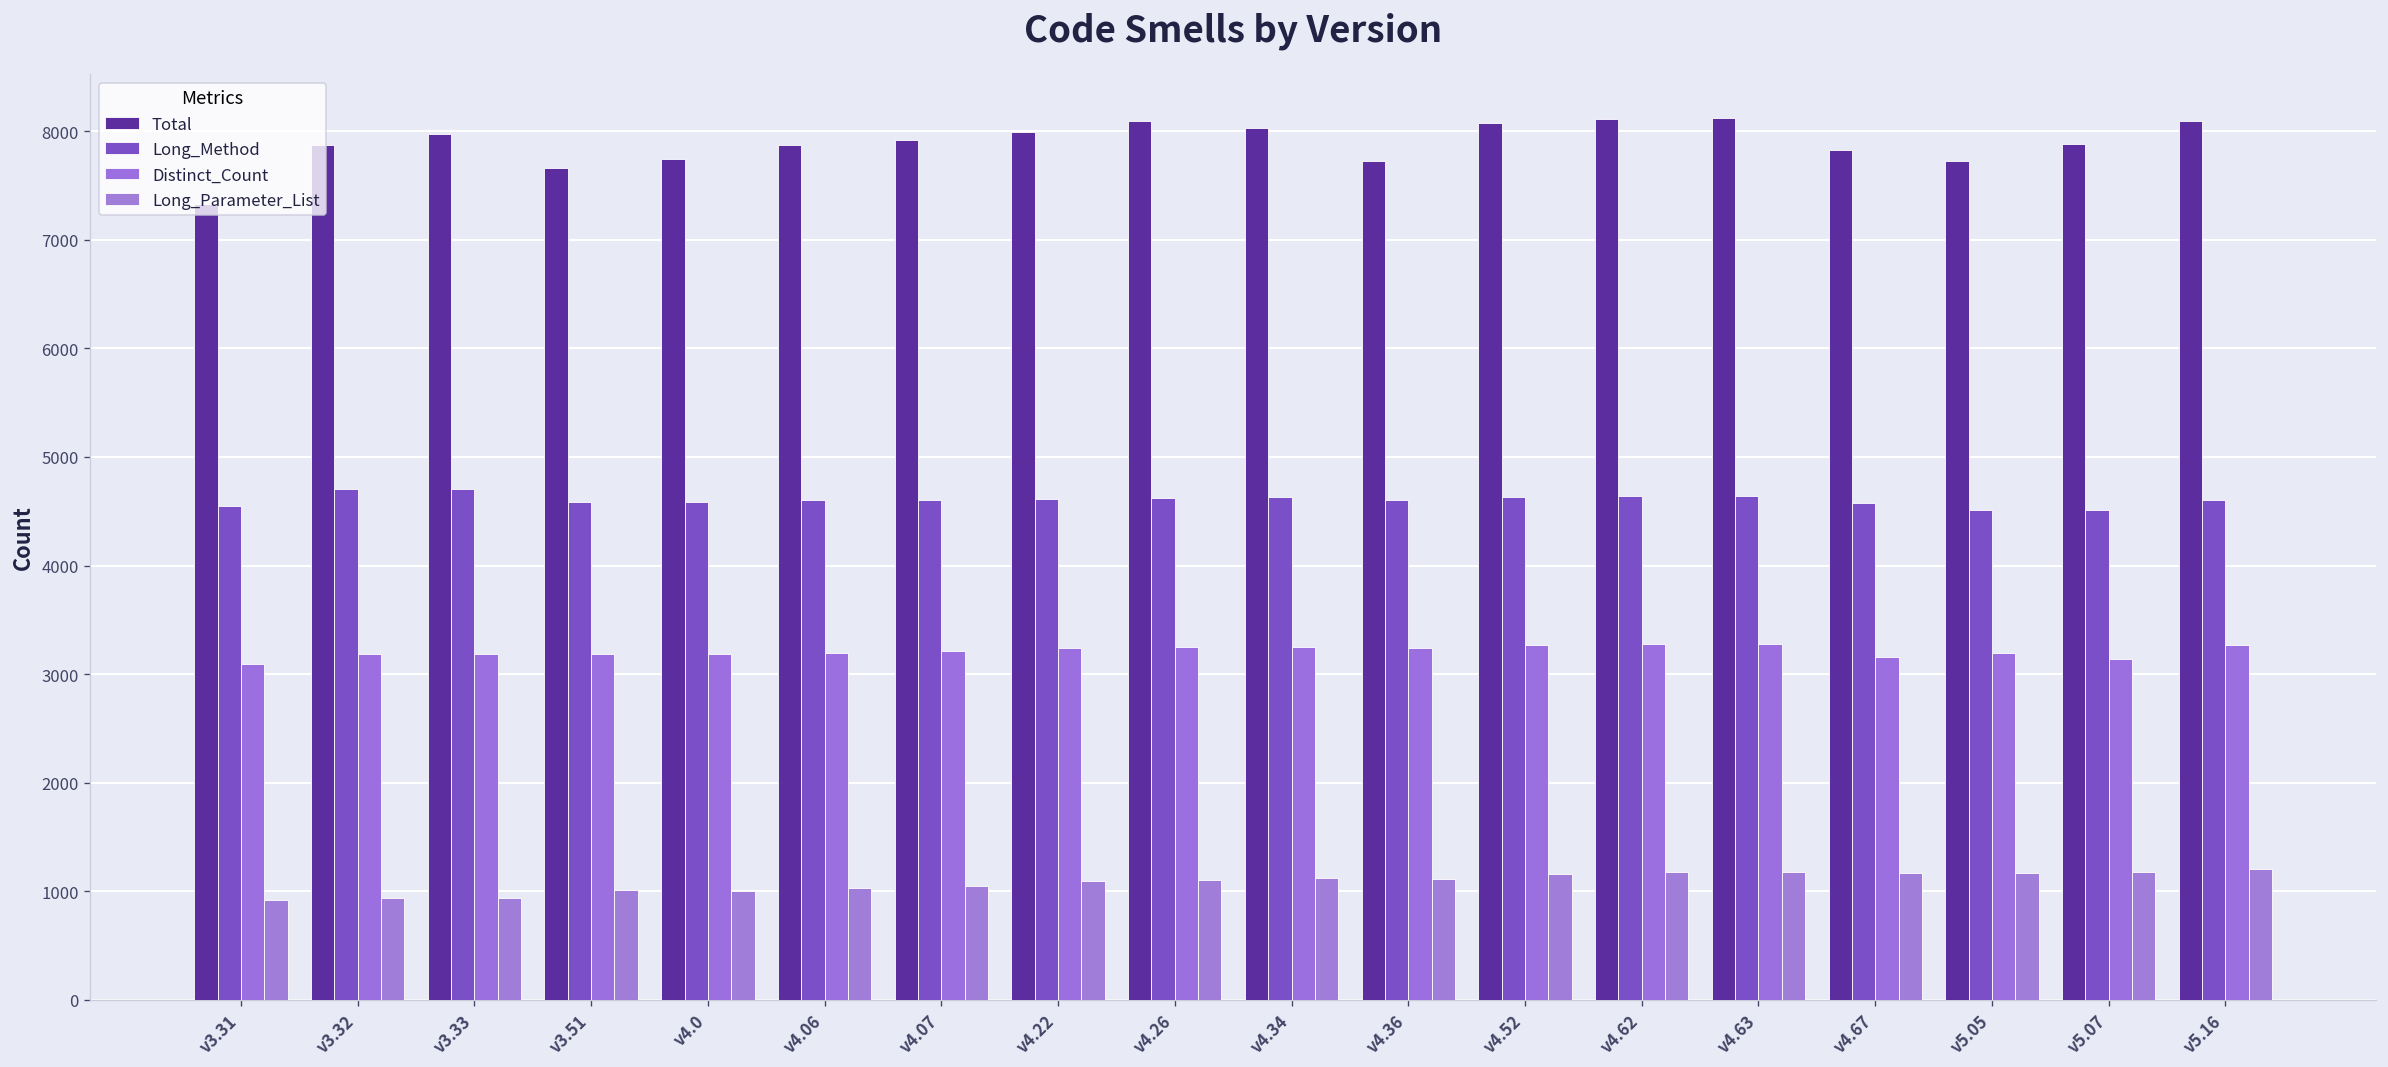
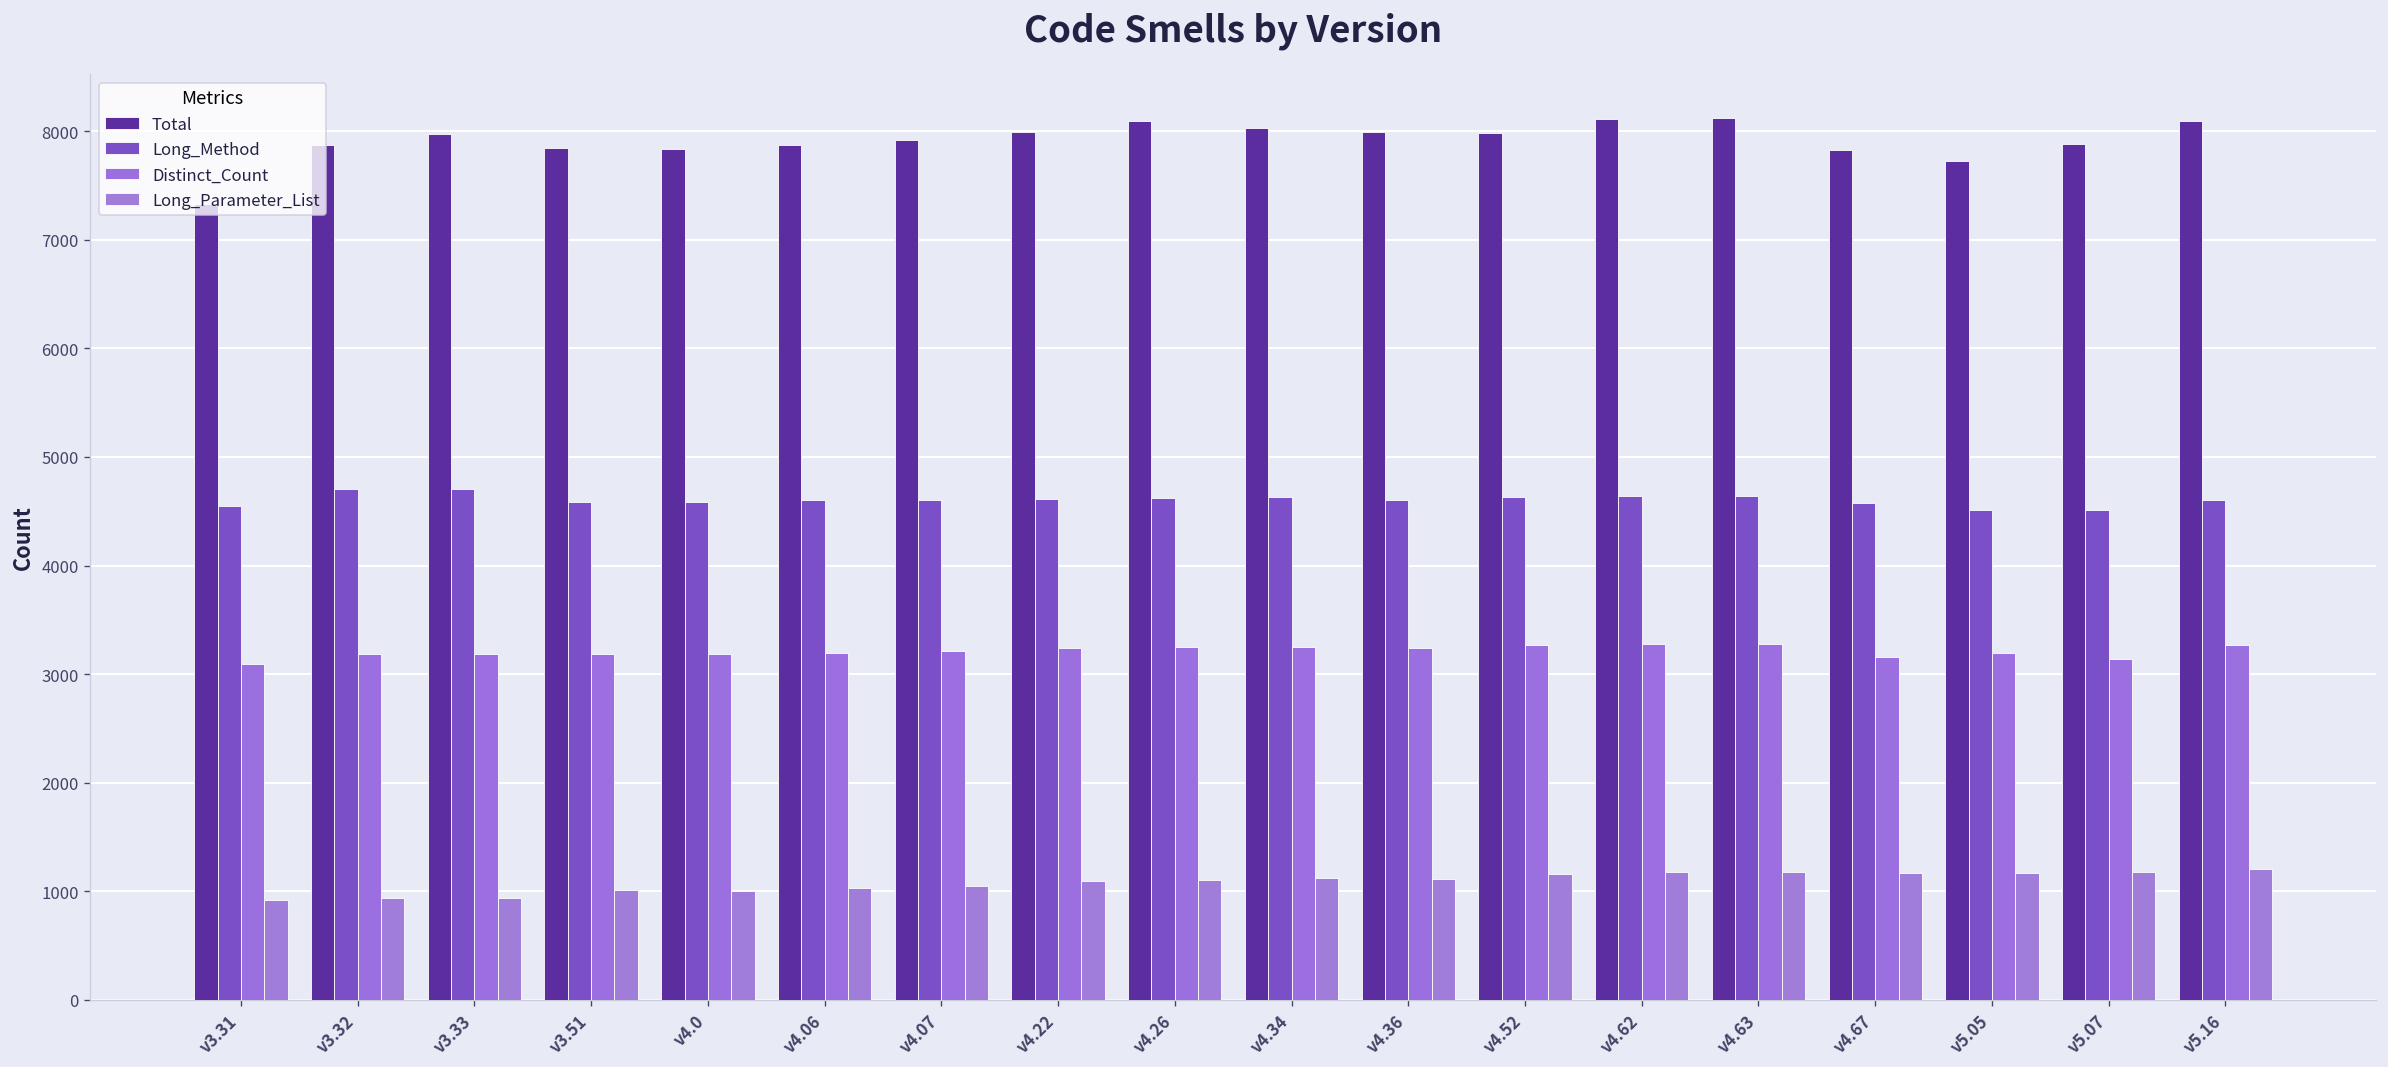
Total, v3.51: 7700 -> 7800
Total, v4.0: 7700 -> 7800
Total, v4.36: 7700 -> 8000
Total, v4.52: 8100 -> 8000
